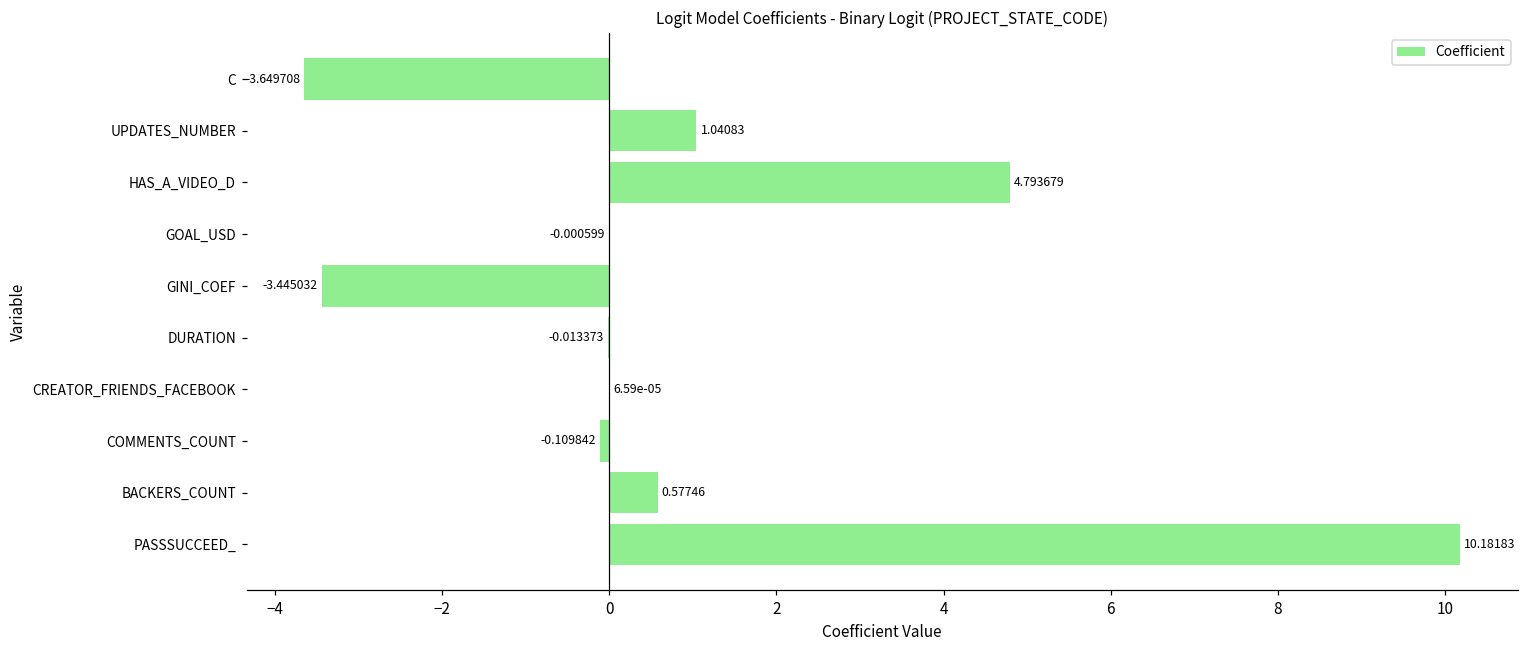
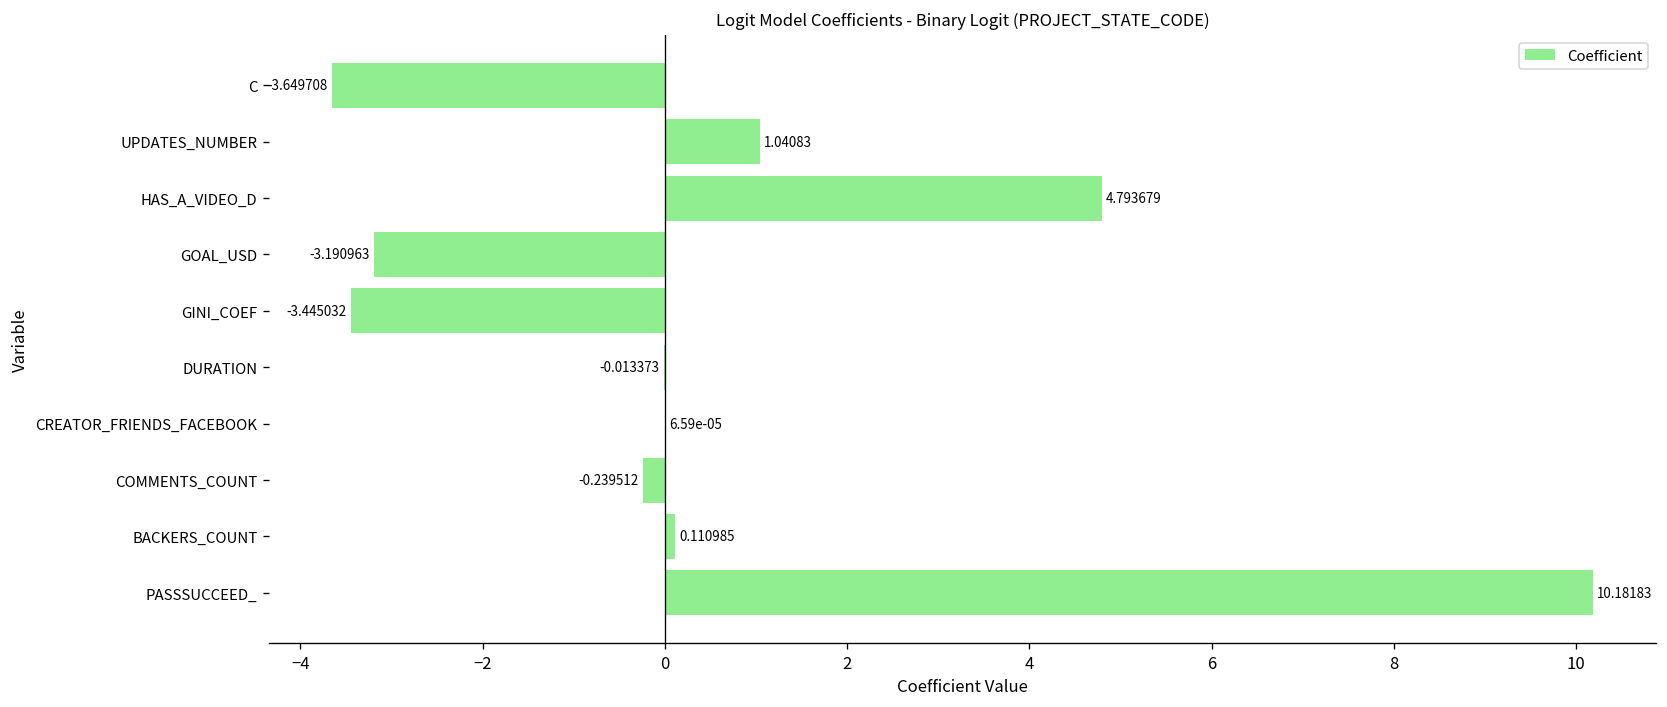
GOAL_USD: -0.000599 -> -3.190963
COMMENTS_COUNT: -0.109842 -> -0.239512
BACKERS_COUNT: 0.57746 -> 0.110985
